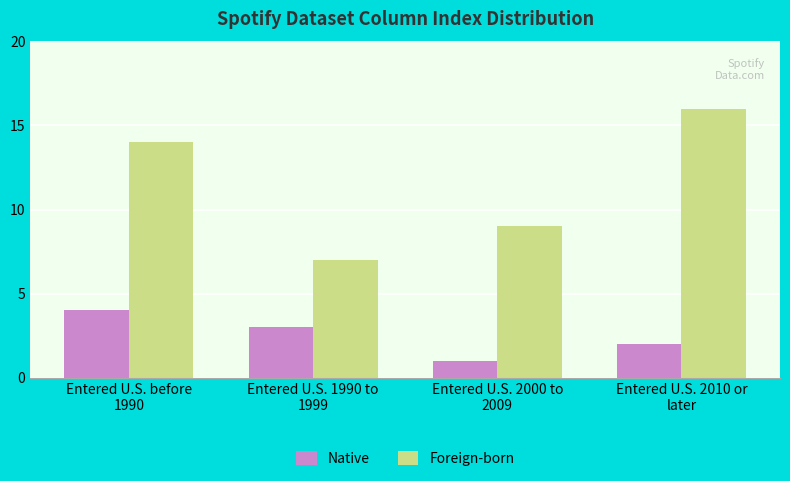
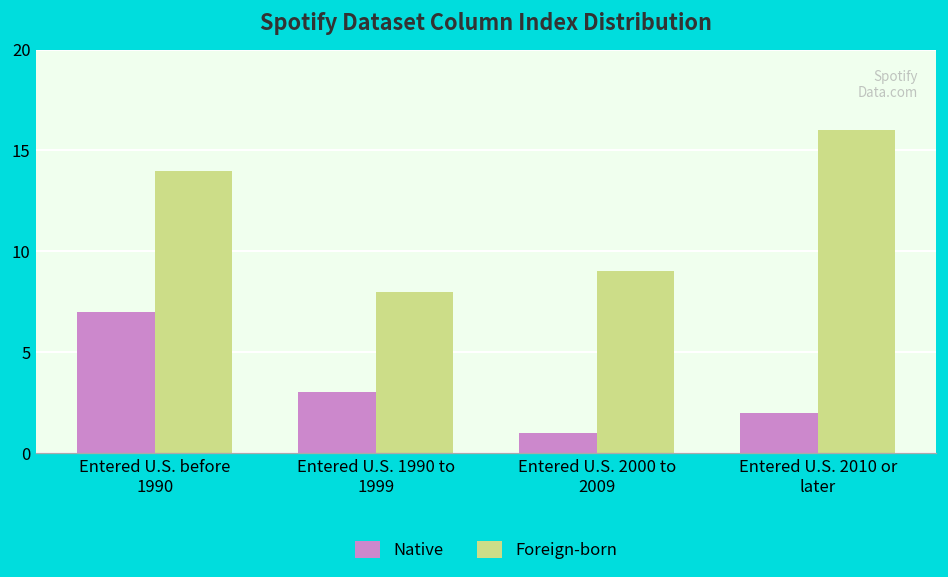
Native, Entered U.S. before 1990: 4 -> 7
Foreign-born, Entered U.S. 1990 to 1999: 7 -> 8
